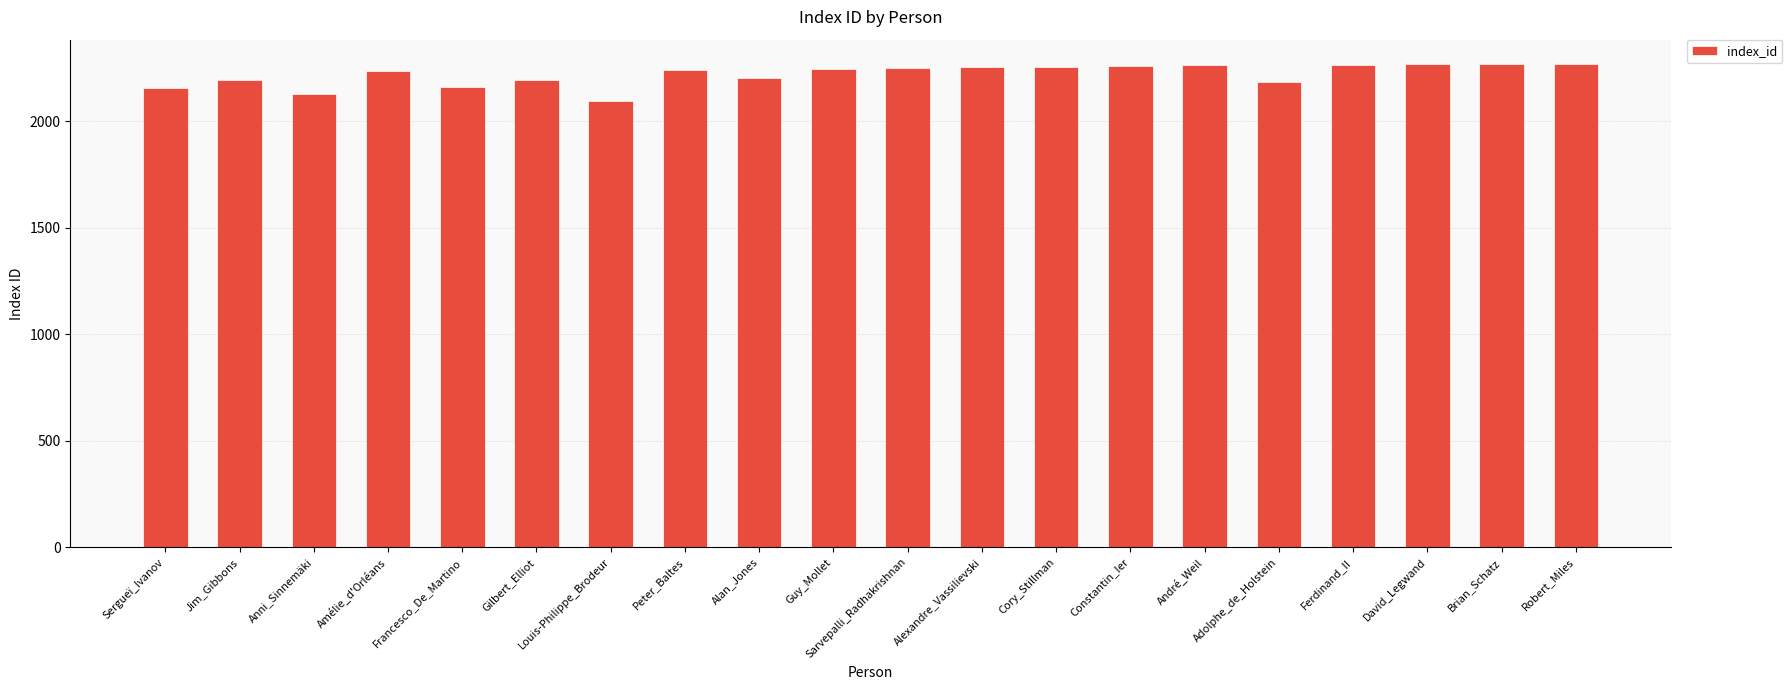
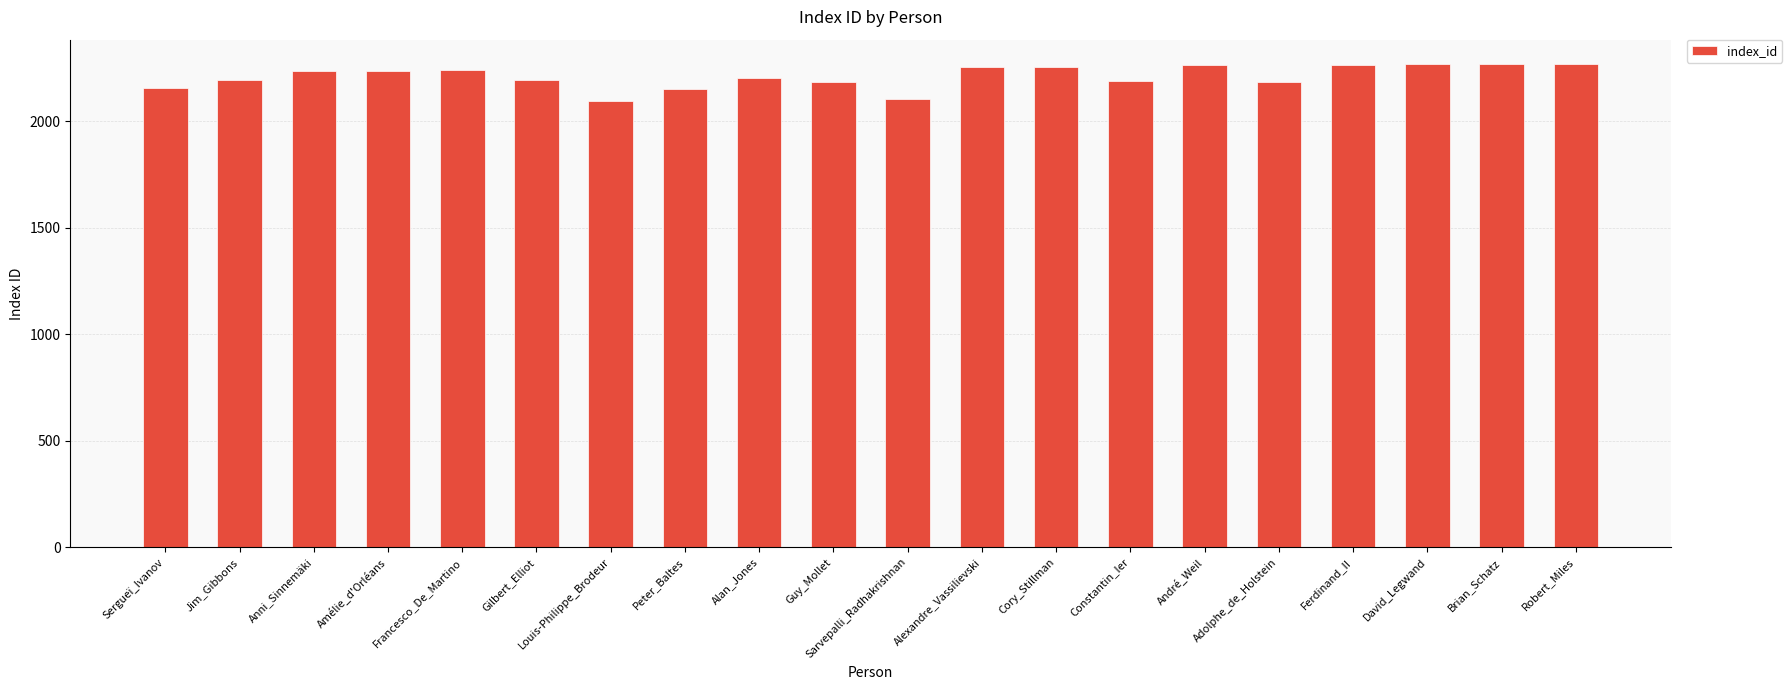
Anni_Sinnemäki: 2130 -> 2240
Francesco_De_Martino: 2160 -> 2240
Peter_Baltes: 2240 -> 2150
Guy_Mollet: 2250 -> 2190
Sarvepalli_Radhakrishnan: 2250 -> 2100
Constantin_Ier: 2260 -> 2190
